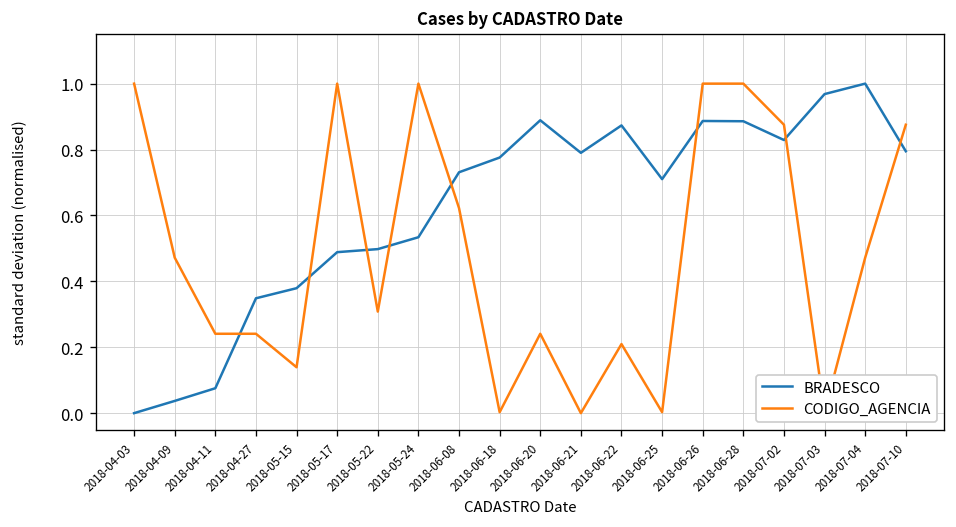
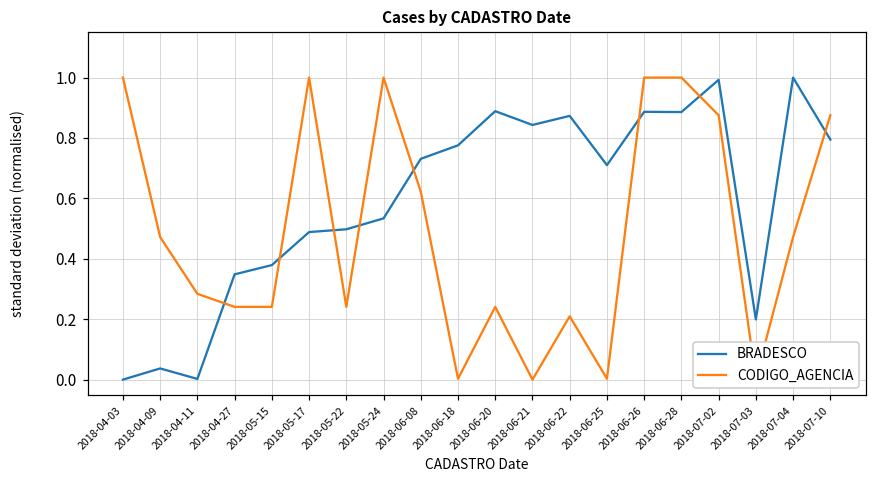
BRADESCO, 2018-04-11: 0.08 -> 0.00
CODIGO_AGENCIA, 2018-04-11: 0.24 -> 0.28
CODIGO_AGENCIA, 2018-05-15: 0.14 -> 0.24
CODIGO_AGENCIA, 2018-05-22: 0.31 -> 0.24
BRADESCO, 2018-06-21: 0.79 -> 0.84
BRADESCO, 2018-07-02: 0.83 -> 0.99
BRADESCO, 2018-07-03: 0.97 -> 0.20
